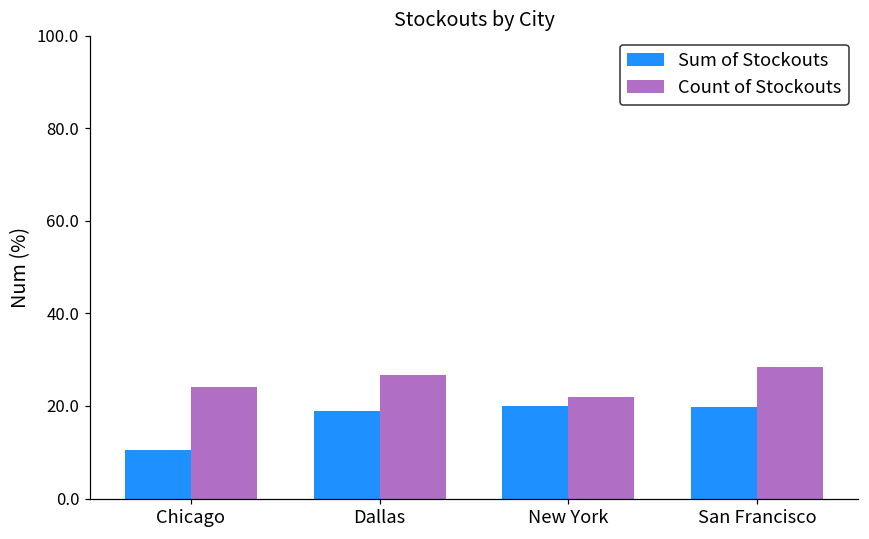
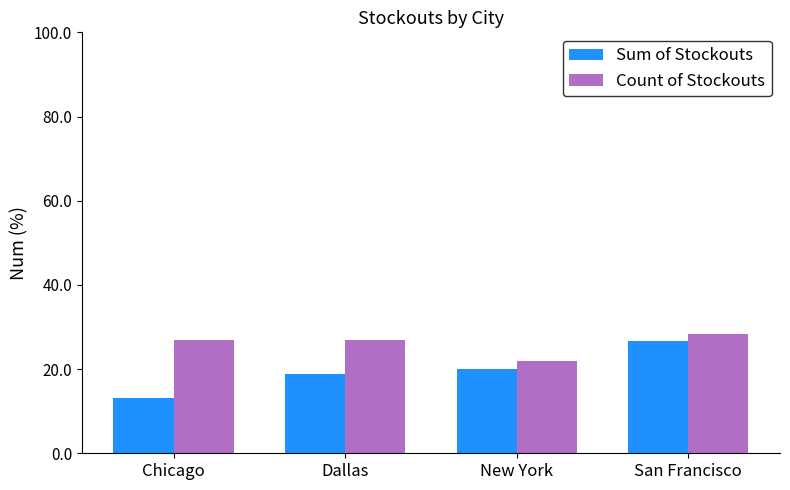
Sum of Stockouts, Chicago: 10 -> 13
Count of Stockouts, Chicago: 24 -> 27
Sum of Stockouts, San Francisco: 20 -> 27
